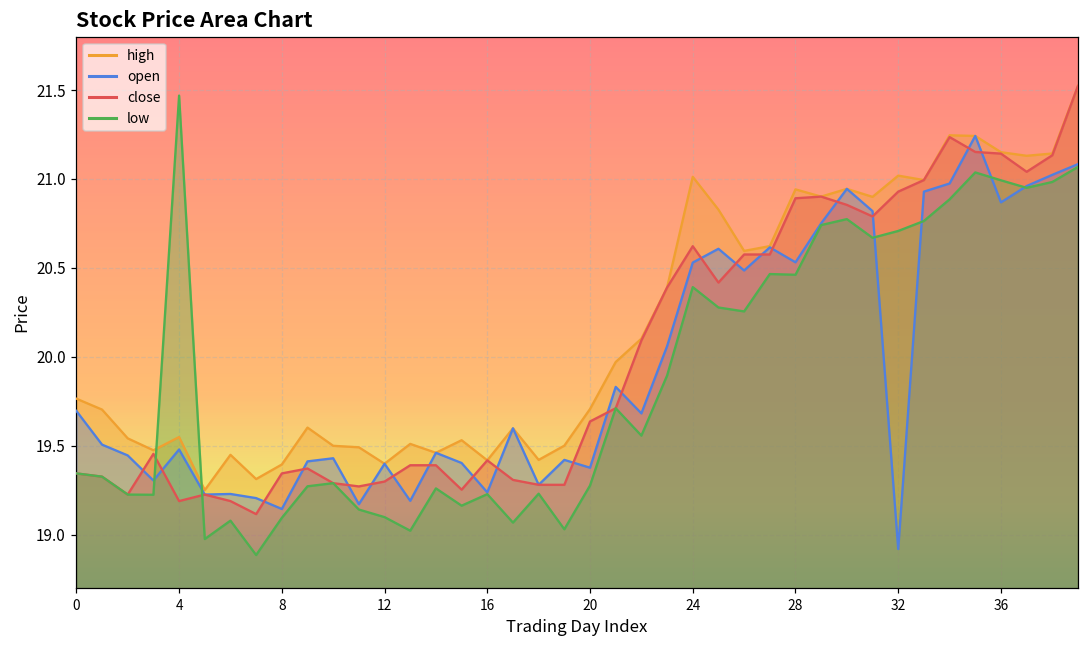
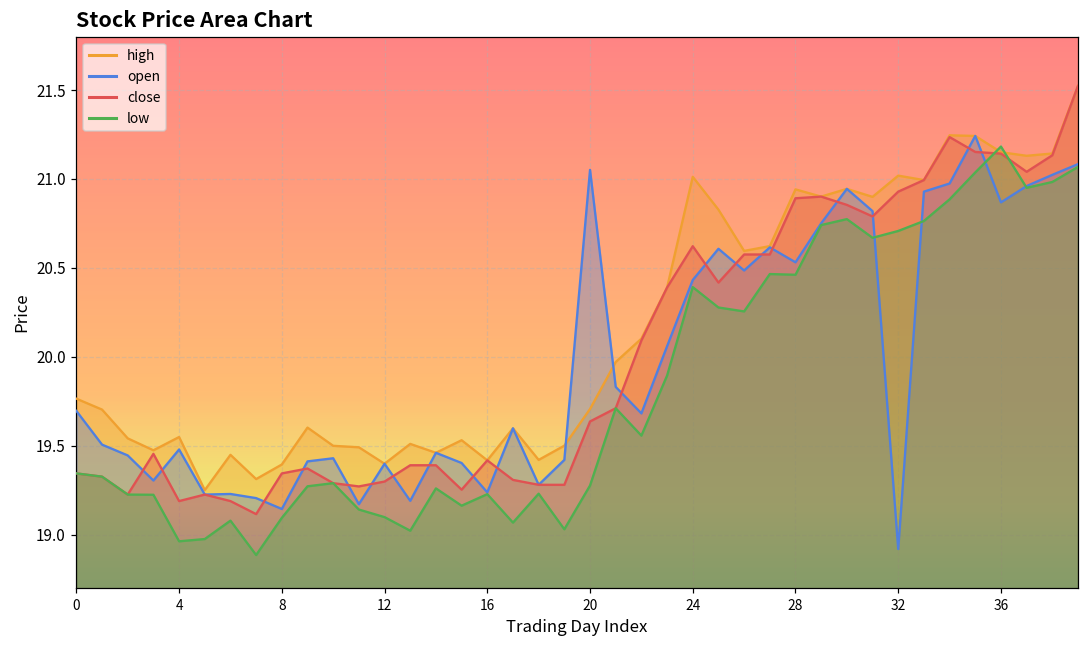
low, 4: 21.47 -> 18.96
open, 20: 19.38 -> 21.05
open, 24: 20.53 -> 20.43
low, 36: 20.99 -> 21.18
